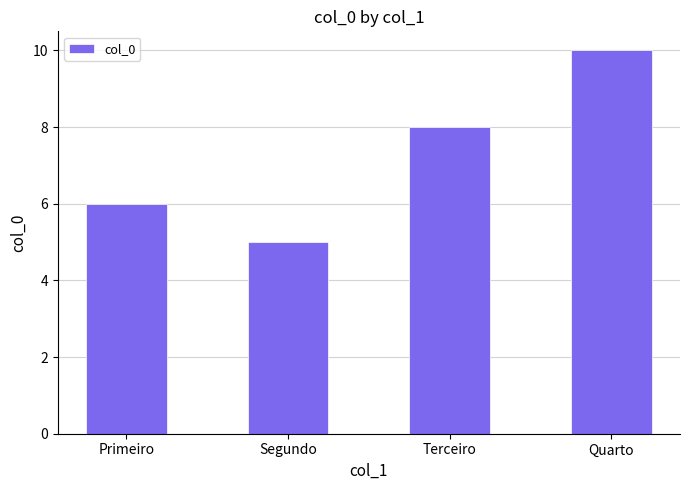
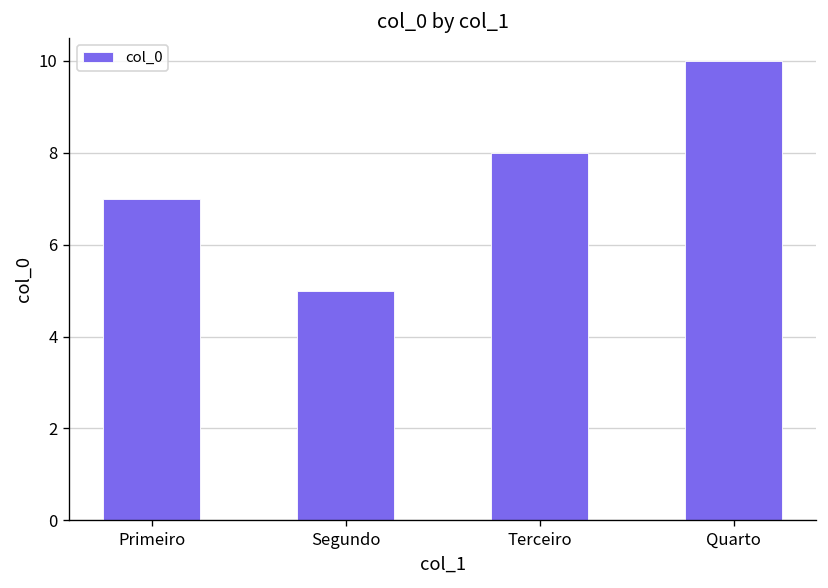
Primeiro: 6 -> 7
